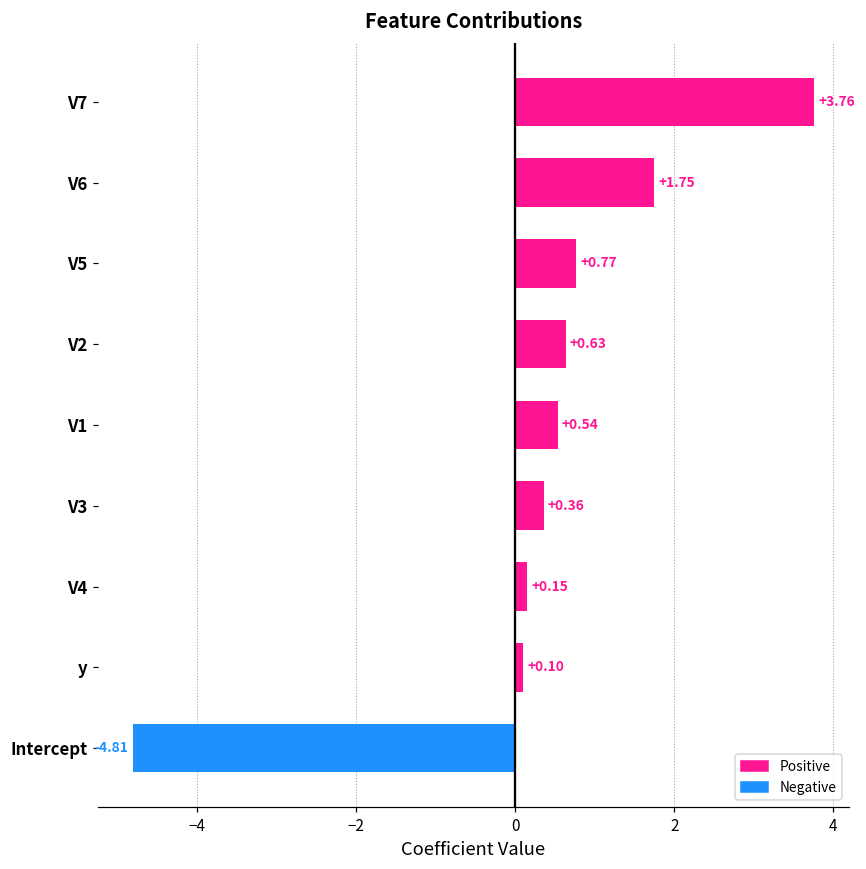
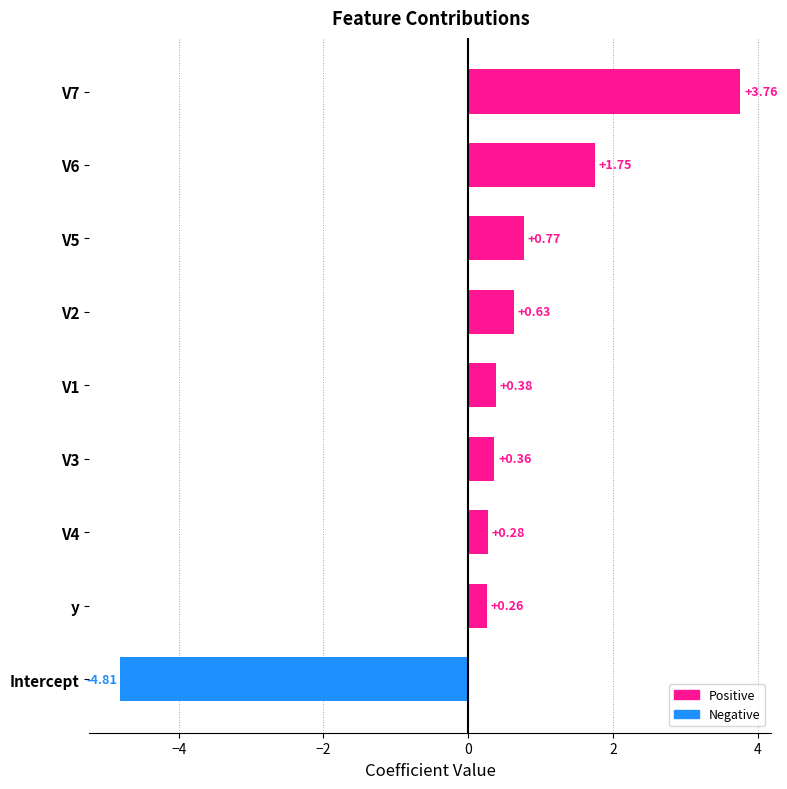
V1: +0.54 -> +0.38
V4: +0.15 -> +0.28
y: +0.10 -> +0.26
